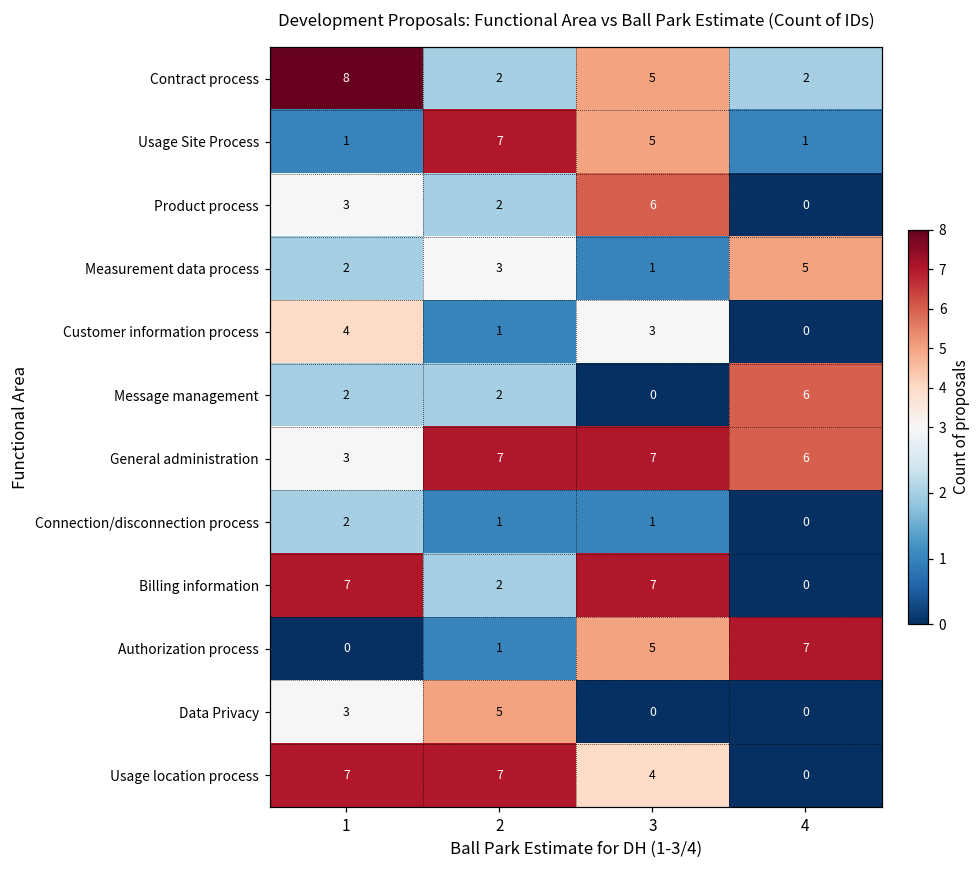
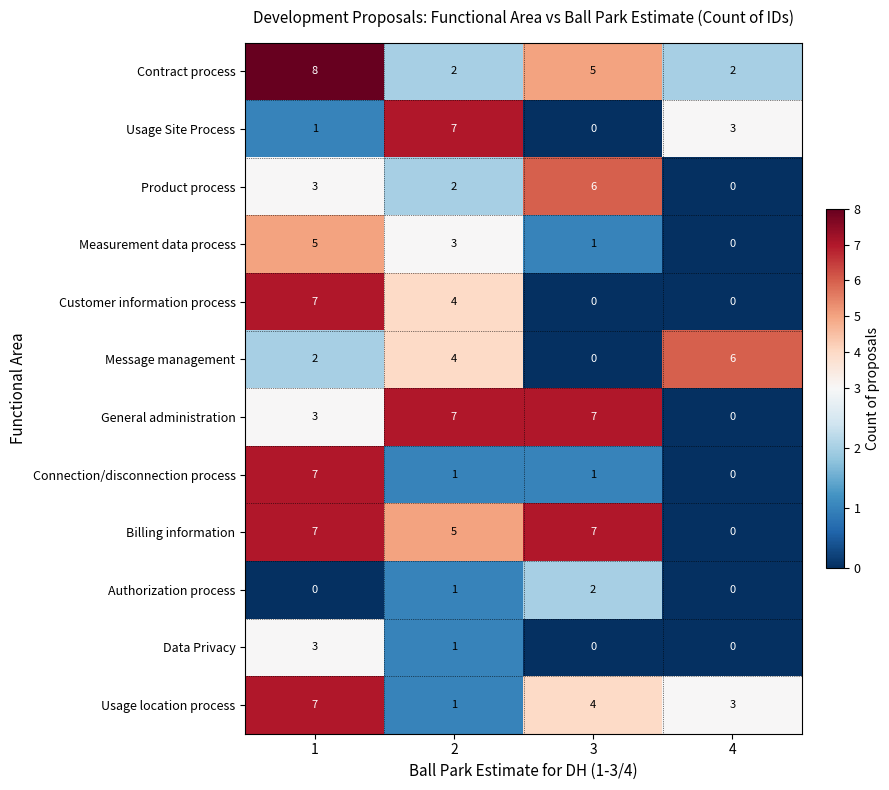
Usage Site Process, 3: 5 -> 0
Usage Site Process, 4: 1 -> 3
Measurement data process, 1: 2 -> 5
Measurement data process, 4: 5 -> 0
Customer information process, 1: 4 -> 7
Customer information process, 2: 1 -> 4
Customer information process, 3: 3 -> 0
Message management, 2: 2 -> 4
General administration, 4: 6 -> 0
Connection/disconnection process, 1: 2 -> 7
Billing information, 2: 2 -> 5
Authorization process, 3: 5 -> 2
Authorization process, 4: 7 -> 0
Data Privacy, 2: 5 -> 1
Usage location process, 2: 7 -> 1
Usage location process, 4: 0 -> 3
